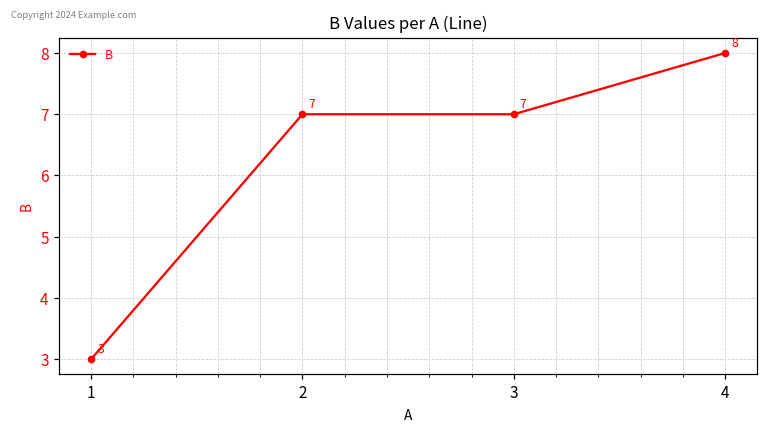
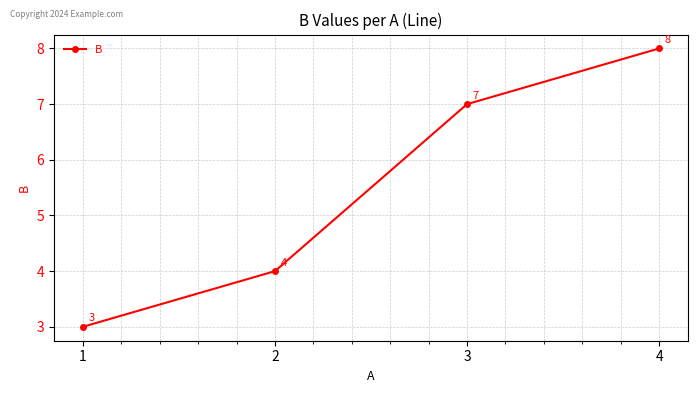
2: 7 -> 4
